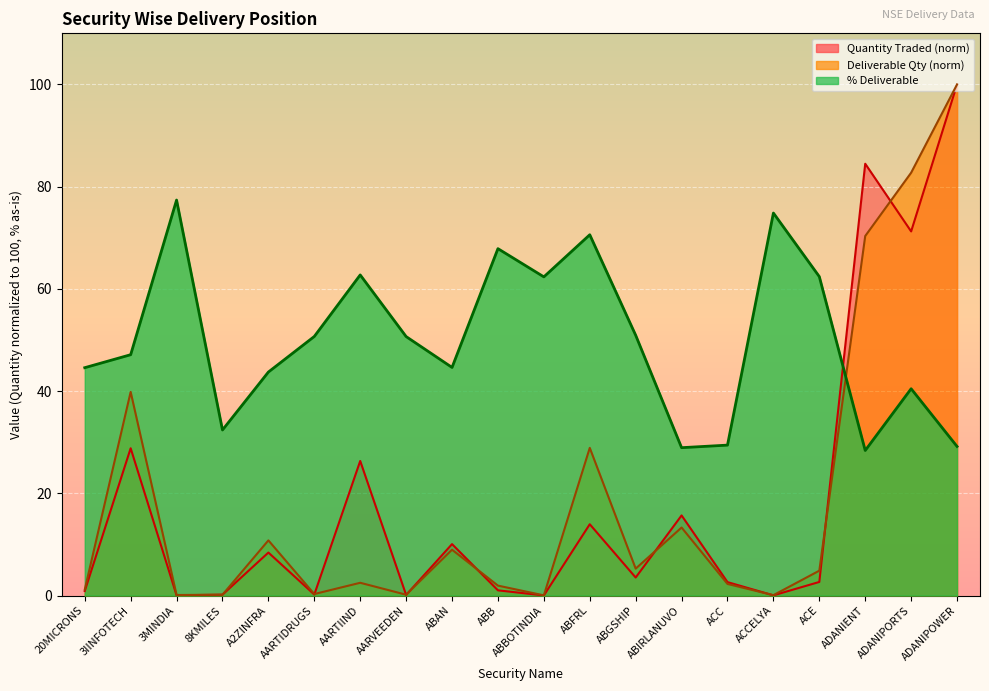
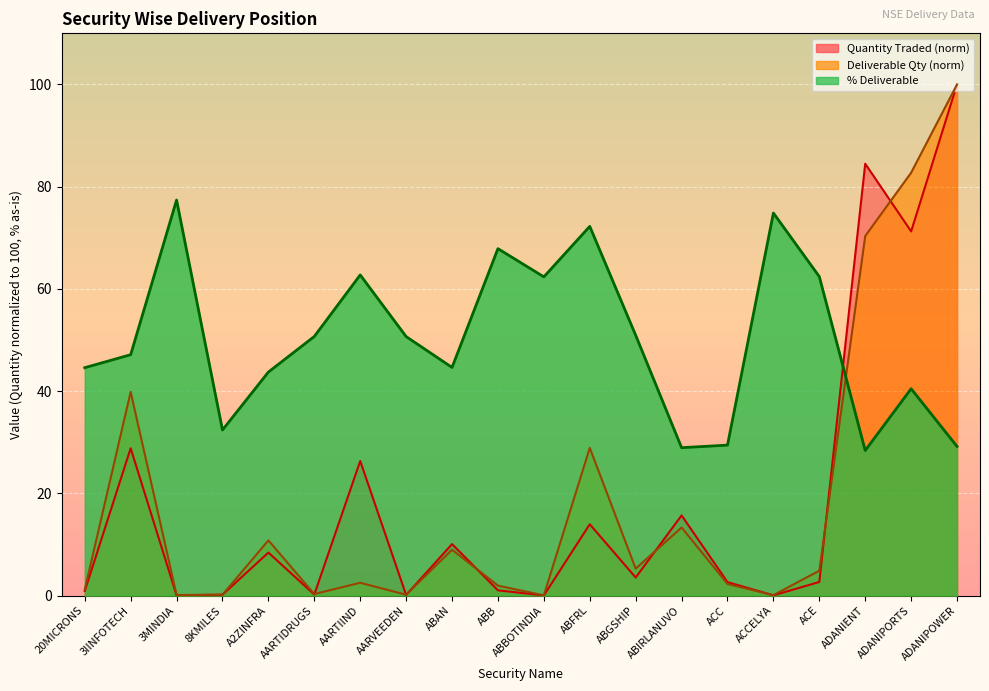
% Deliverable, ABFRL: 71 -> 72
